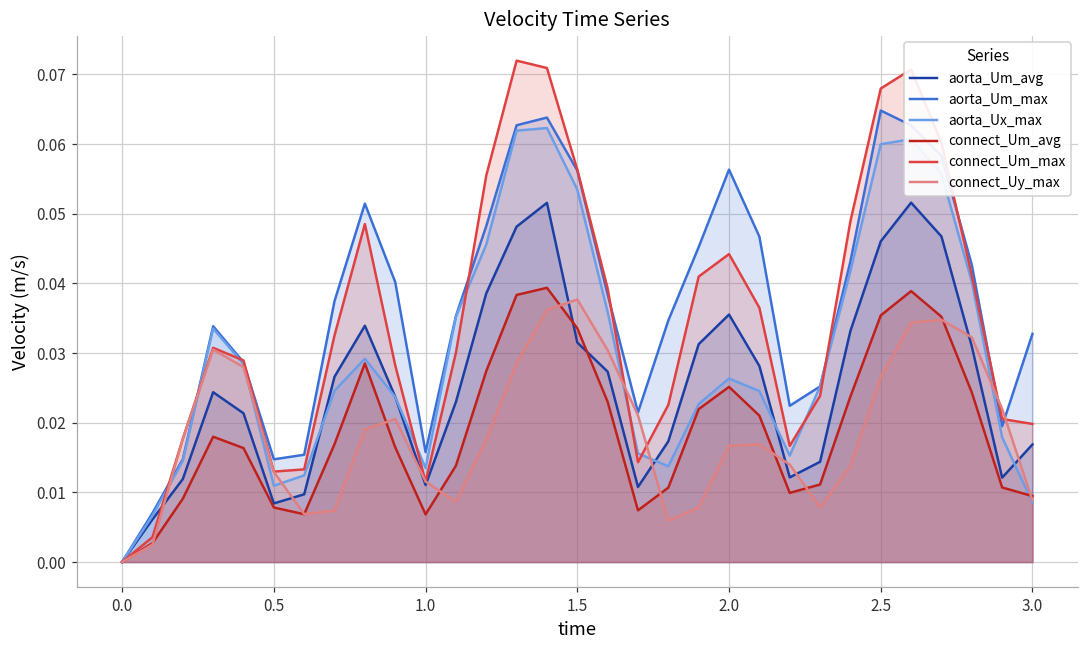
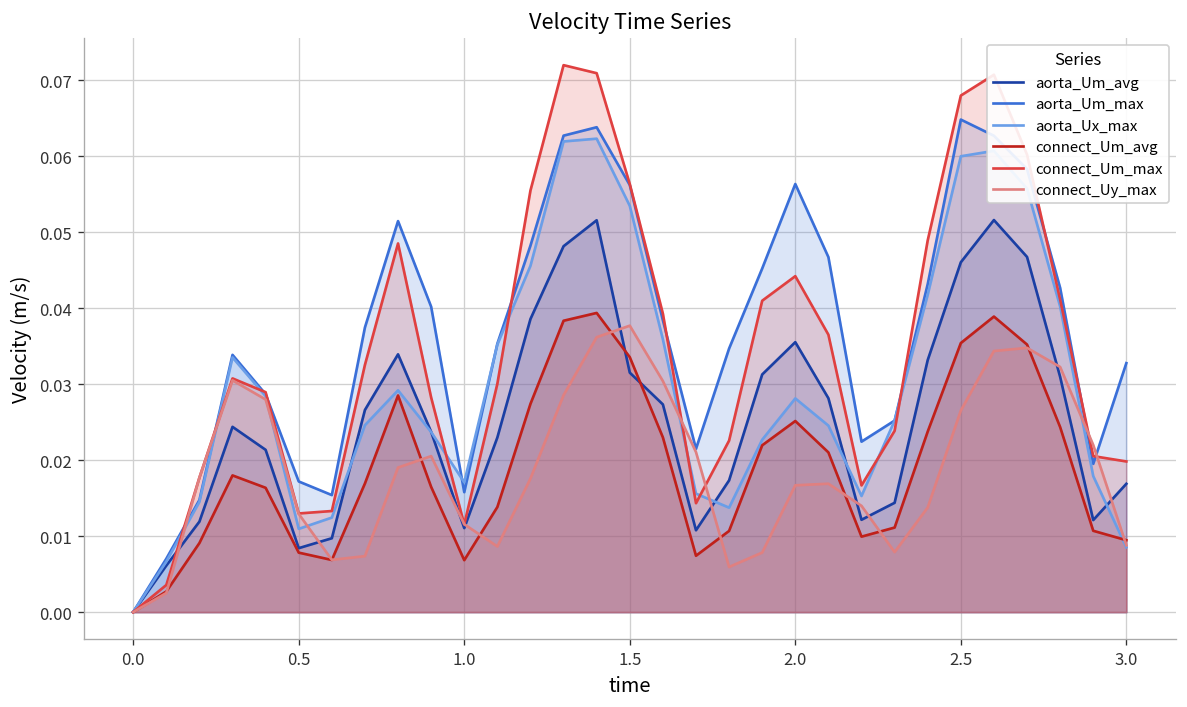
aorta_Um_max, 0.5: 0.015 -> 0.017
aorta_Ux_max, 1.0: 0.013 -> 0.017
aorta_Ux_max, 2.0: 0.026 -> 0.028
